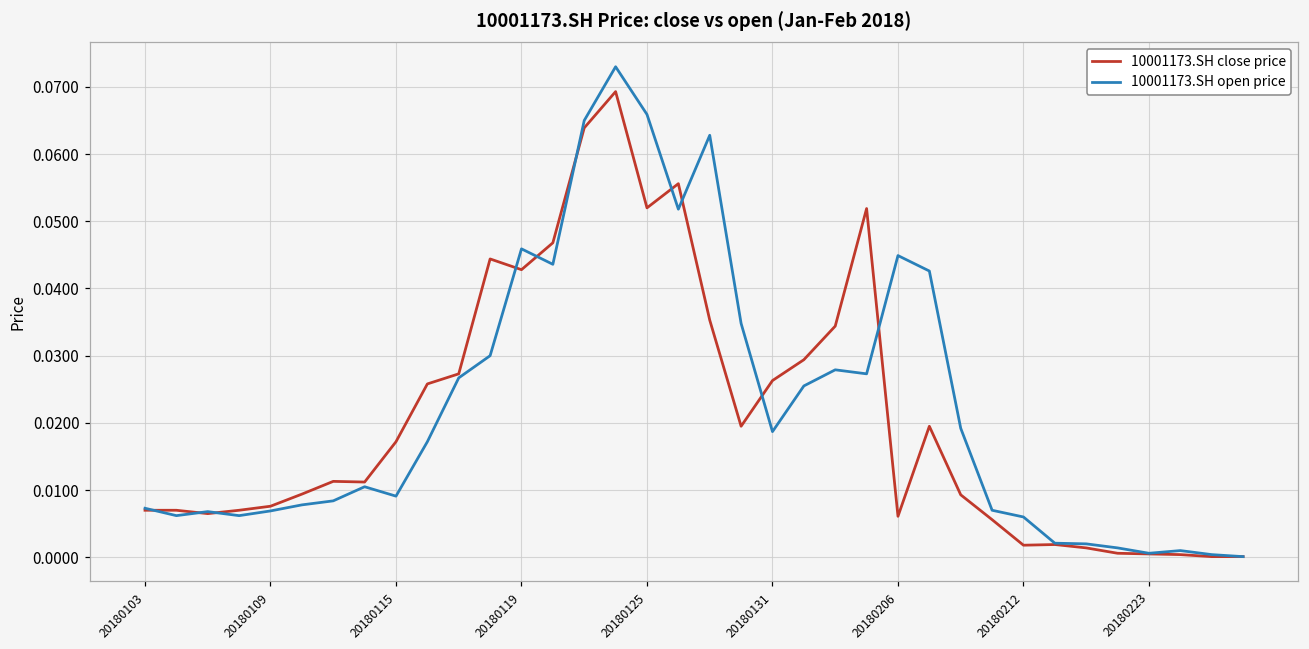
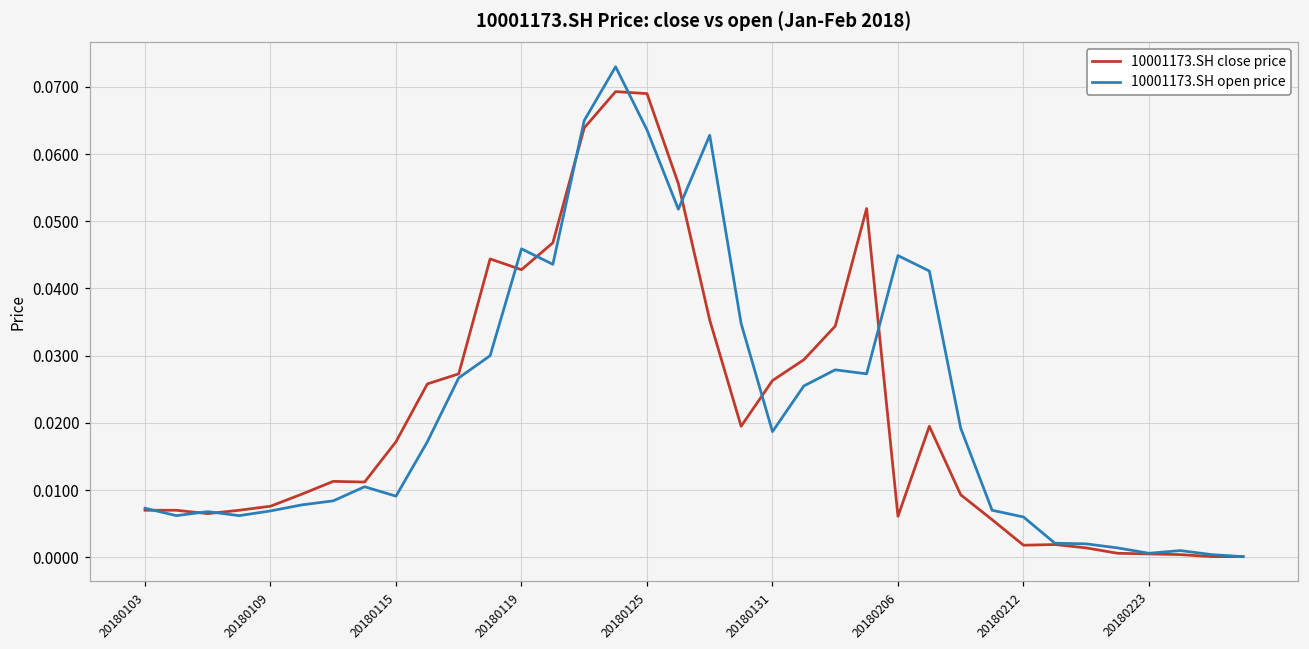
10001173.SH close price, 20180125: 0.052 -> 0.069
10001173.SH open price, 20180125: 0.066 -> 0.064
